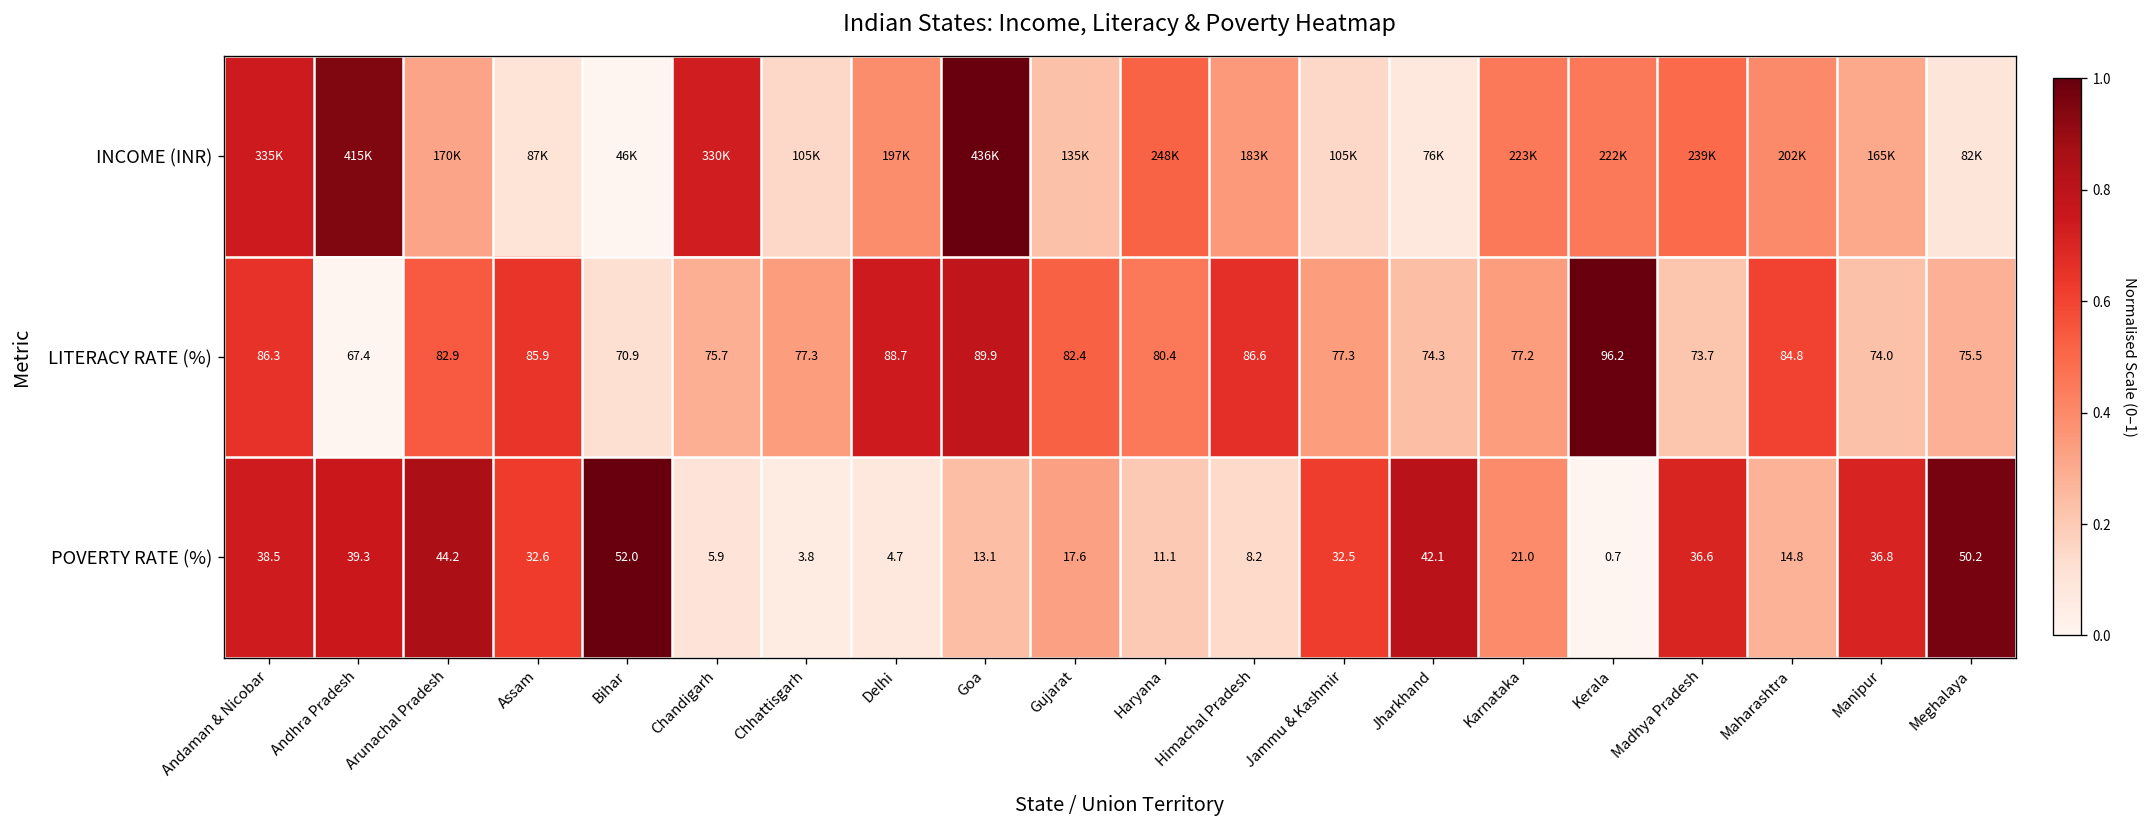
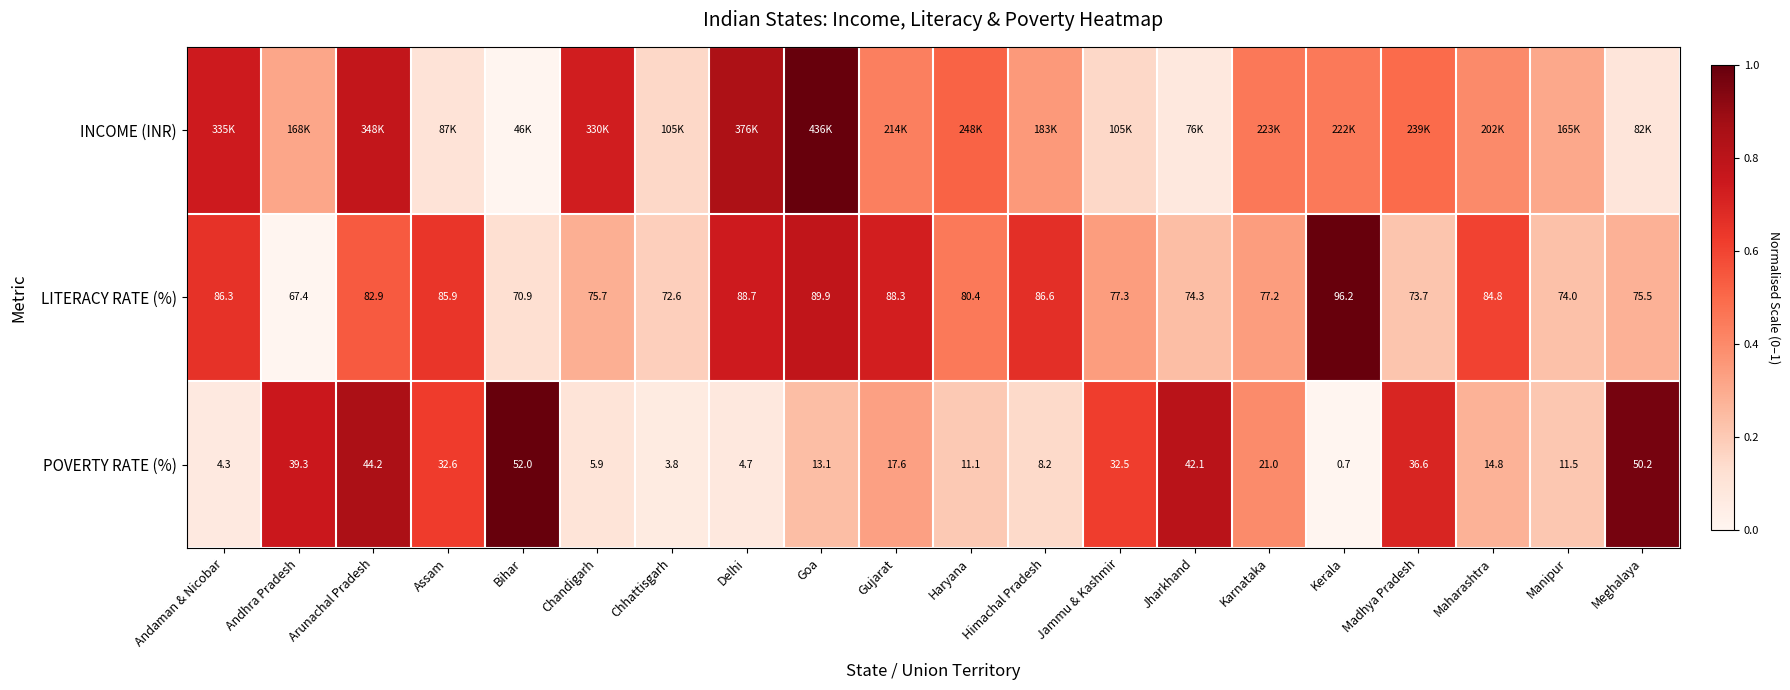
INCOME (INR), Andhra Pradesh: 415K -> 168K
INCOME (INR), Arunachal Pradesh: 170K -> 348K
INCOME (INR), Delhi: 197K -> 376K
INCOME (INR), Gujarat: 135K -> 214K
LITERACY RATE (%), Chhattisgarh: 77.3 -> 72.6
LITERACY RATE (%), Gujarat: 82.4 -> 88.3
POVERTY RATE (%), Andaman & Nicobar: 38.5 -> 4.3
POVERTY RATE (%), Manipur: 36.8 -> 11.5
